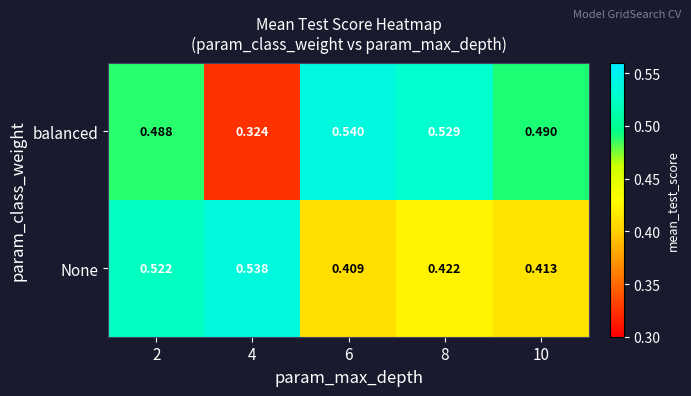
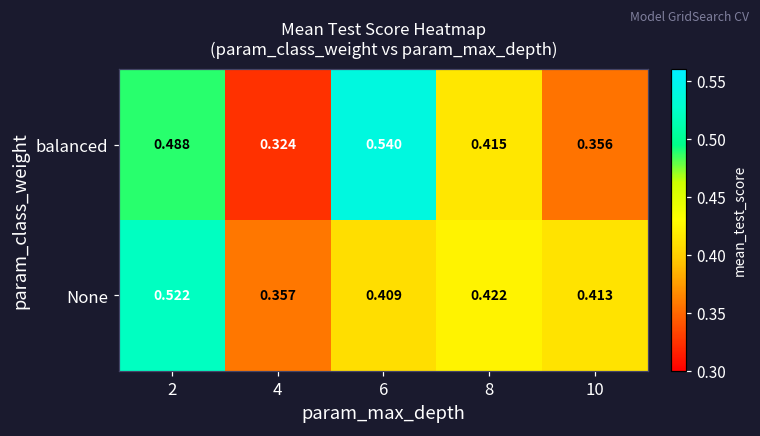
balanced, 8: 0.529 -> 0.415
balanced, 10: 0.490 -> 0.356
None, 4: 0.538 -> 0.357
